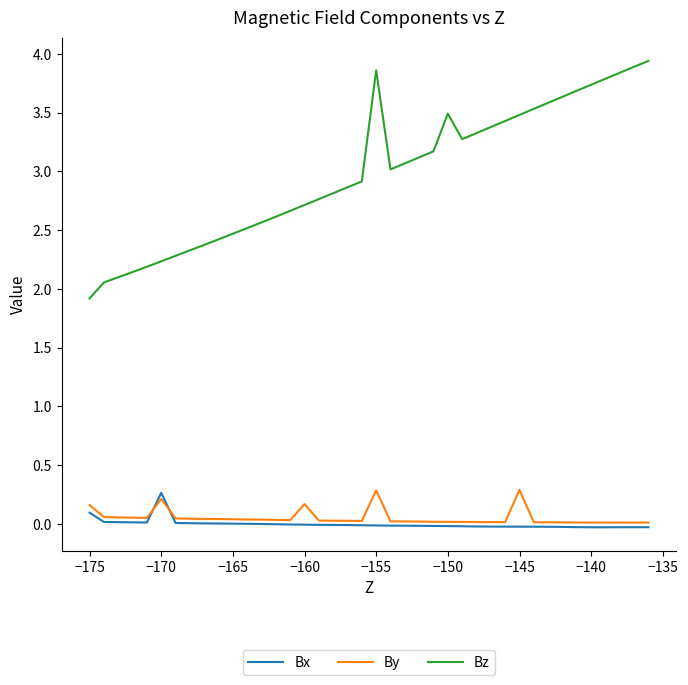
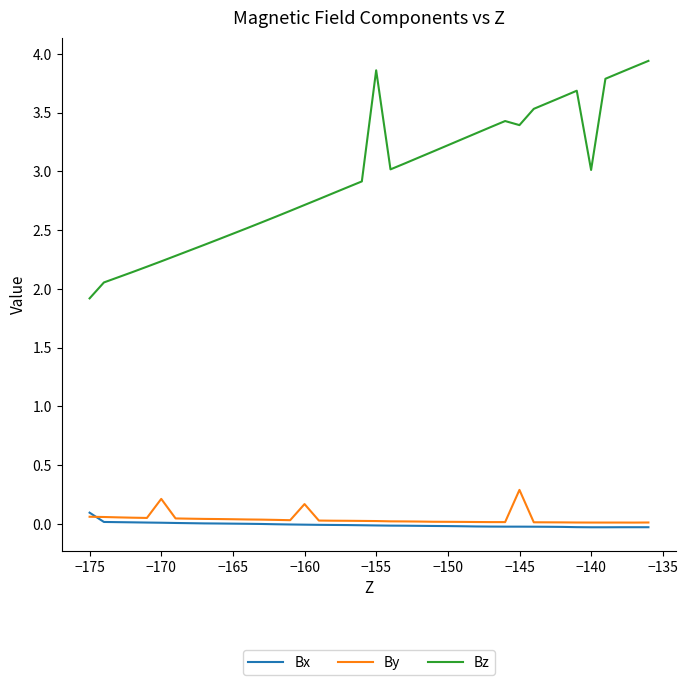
By, −175: 0.16 -> 0.06
Bx, −170: 0.26 -> 0.01
By, −155: 0.29 -> 0.02
Bz, −150: 3.49 -> 3.22
Bz, −145: 3.48 -> 3.39
Bz, −140: 3.74 -> 3.01
